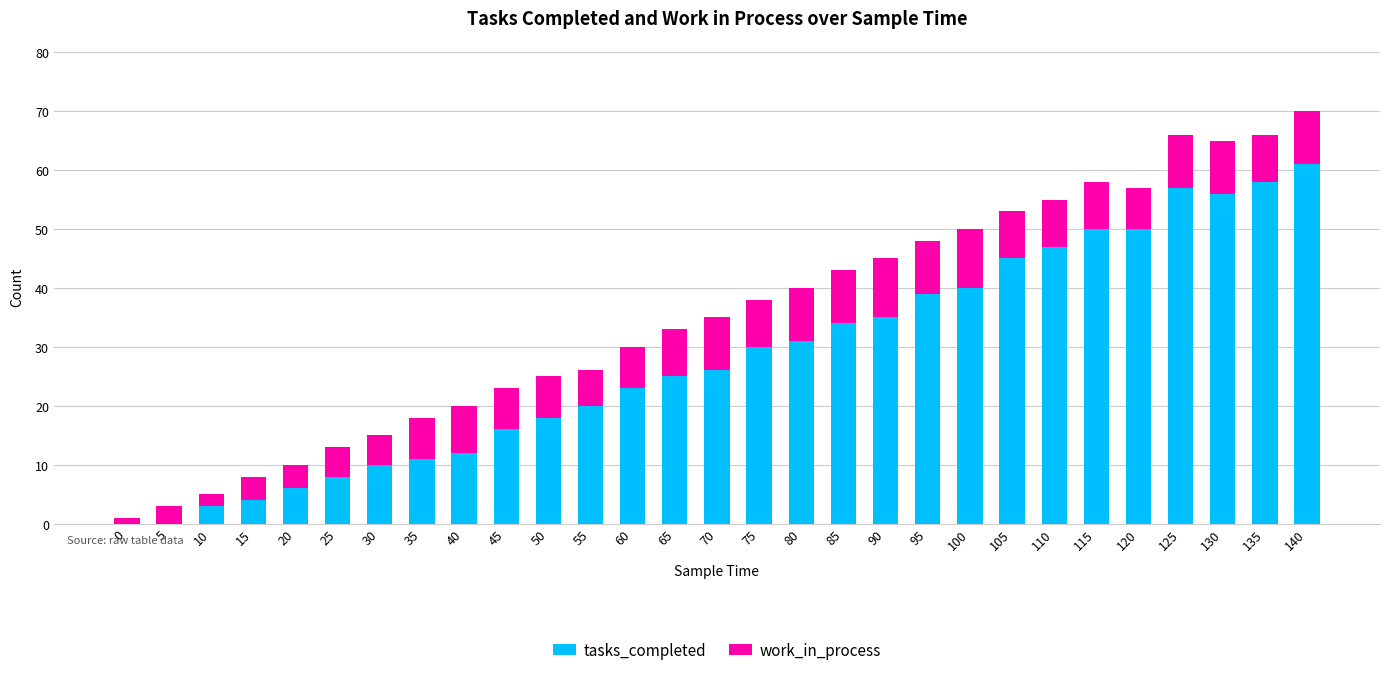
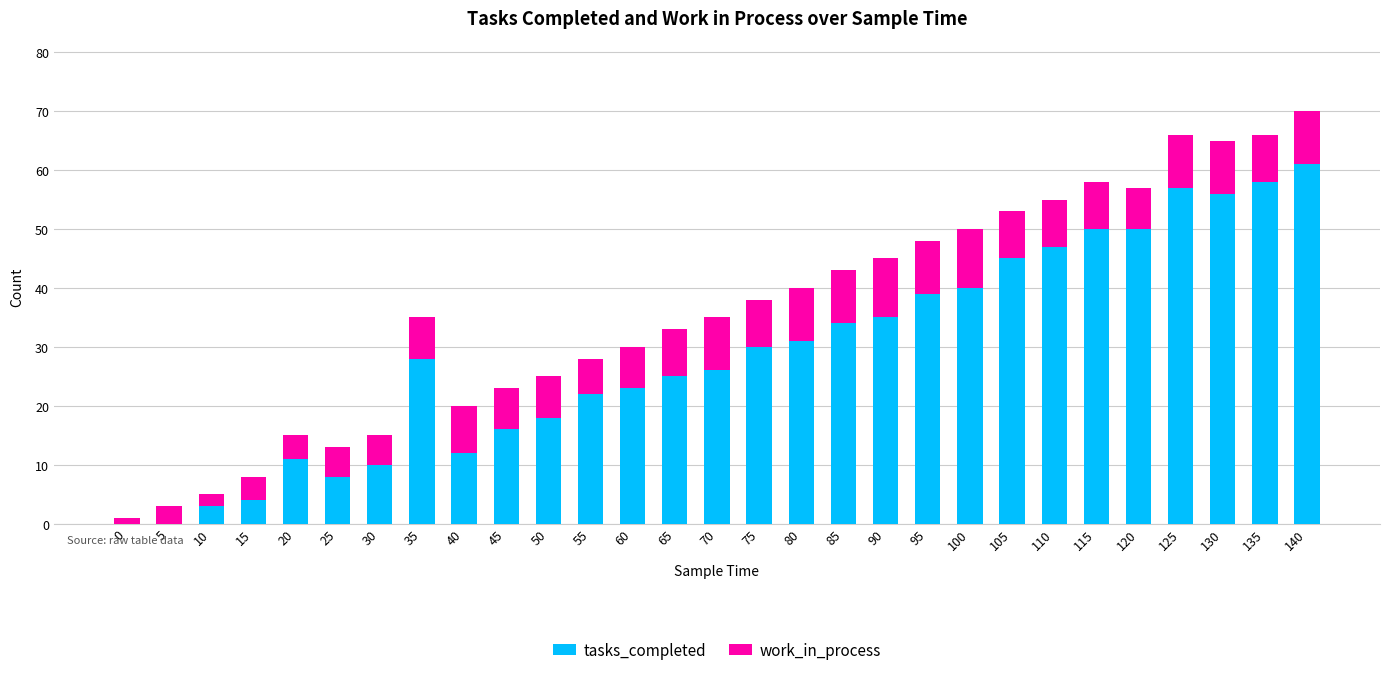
tasks_completed, 20: 6 -> 11
tasks_completed, 35: 11 -> 28
tasks_completed, 55: 20 -> 22
